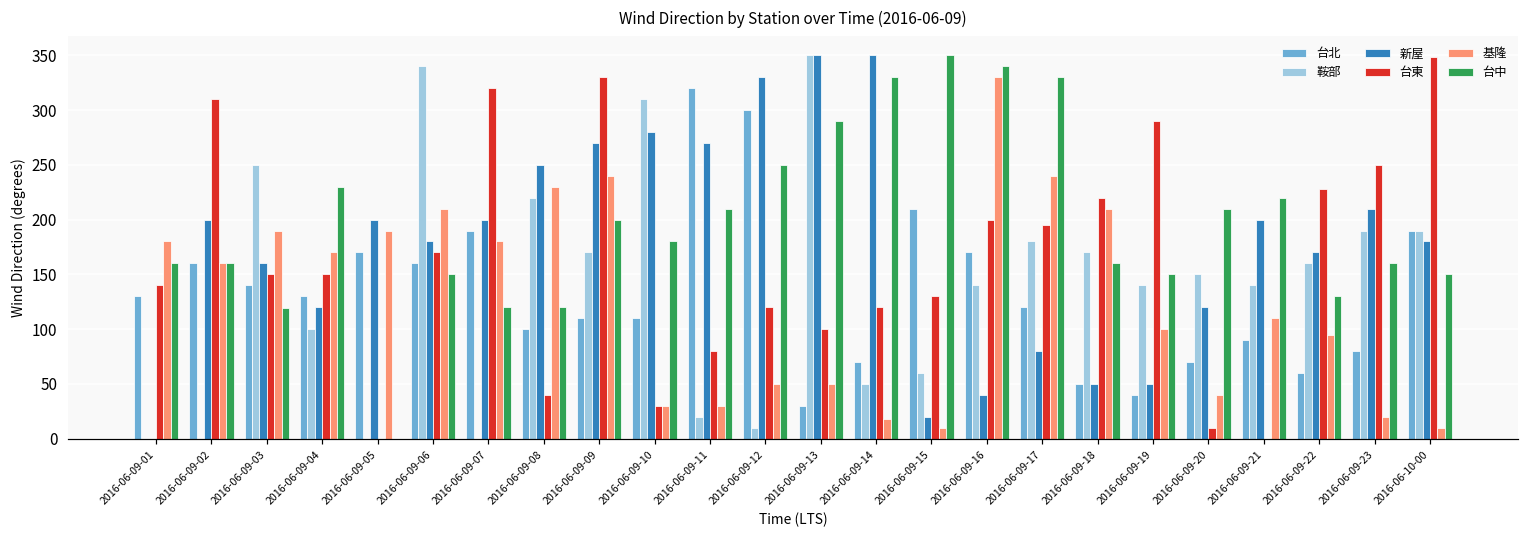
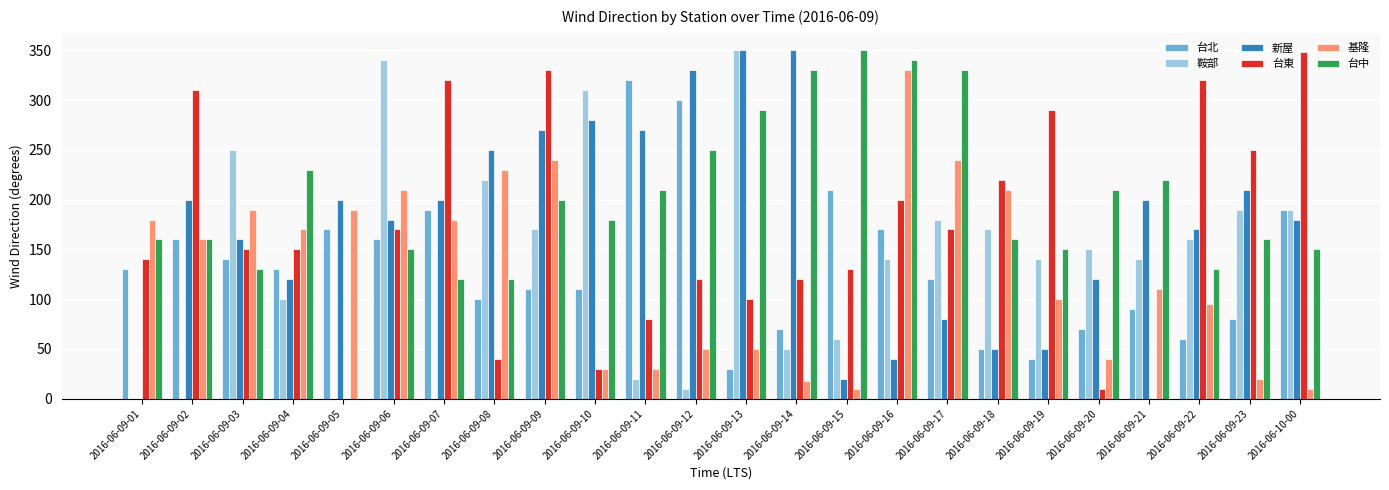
台中, 2016-06-09-03: 120 -> 130
台東, 2016-06-09-17: 200 -> 170
台東, 2016-06-09-22: 230 -> 320
